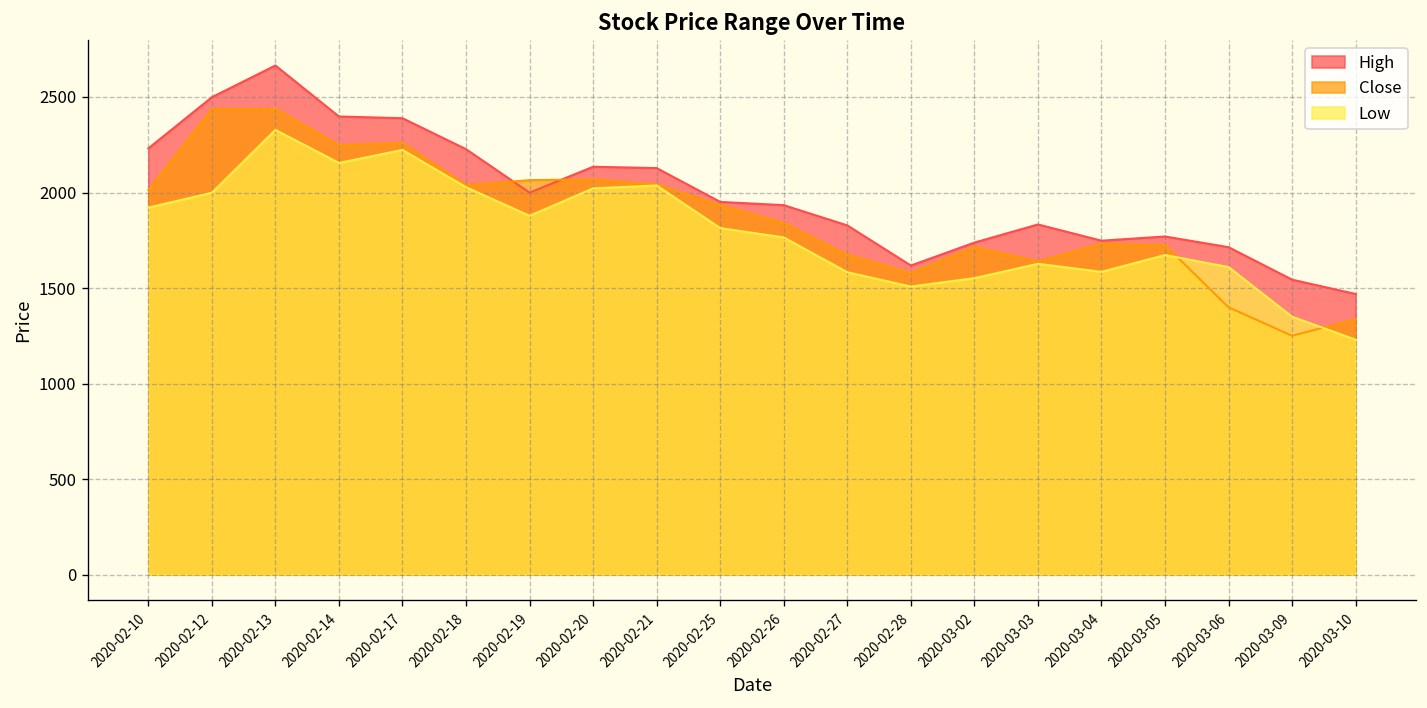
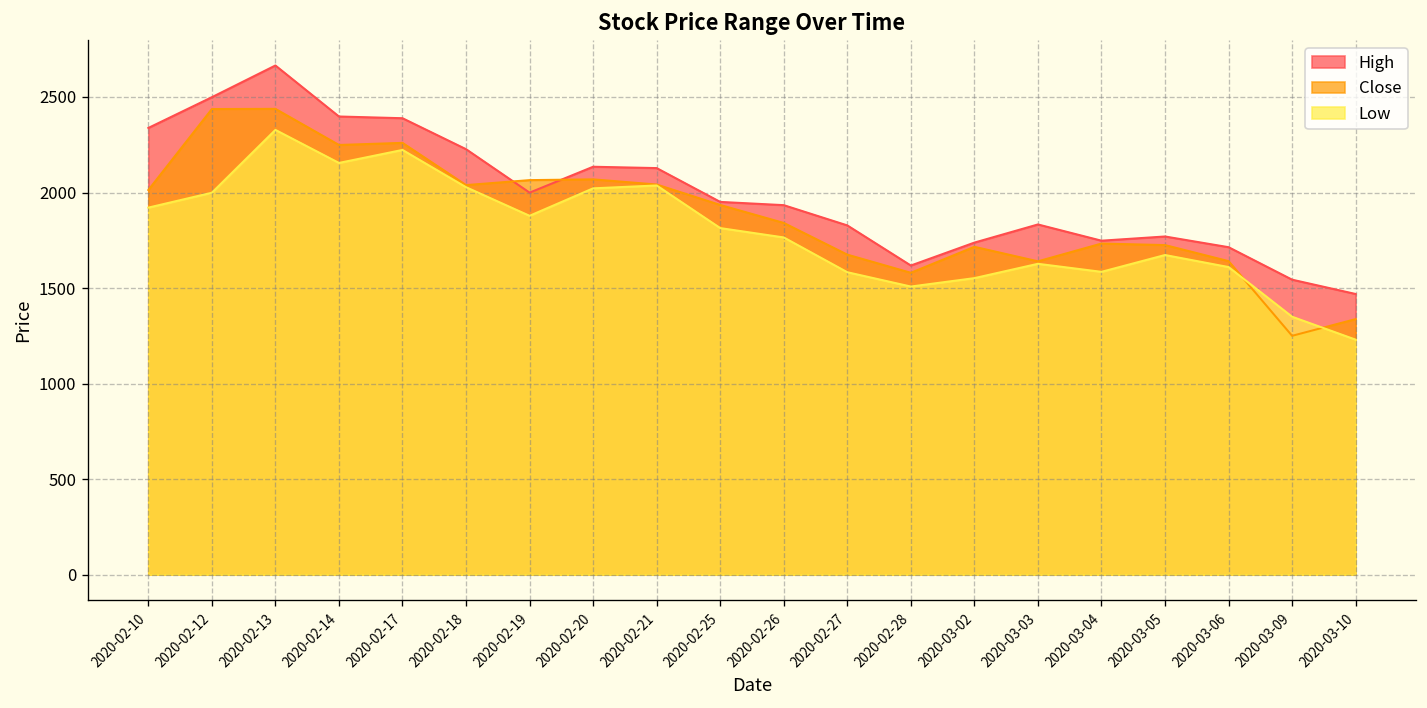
High, 2020-02-10: 2230 -> 2340
Close, 2020-03-06: 1400 -> 1640
